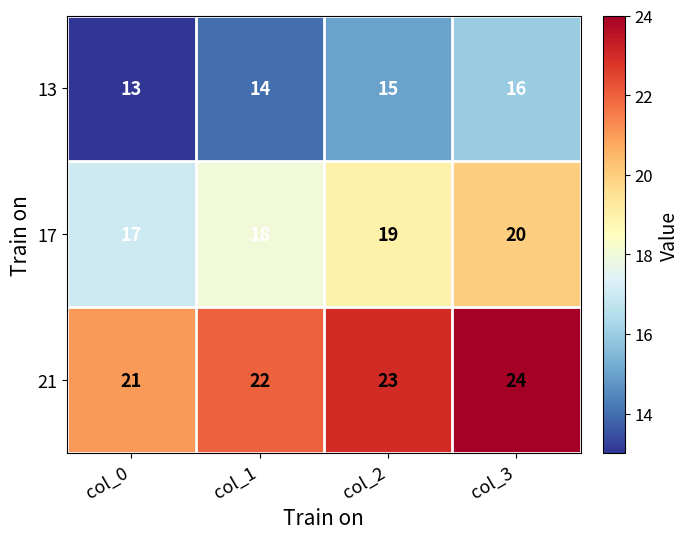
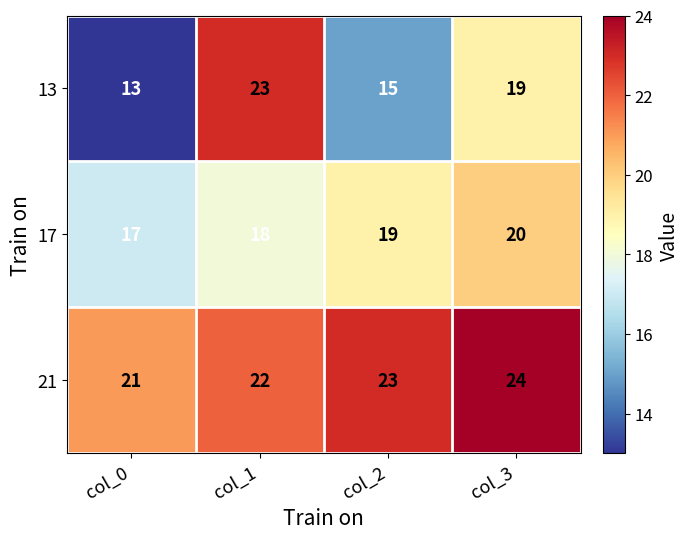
13, col_1: 14 -> 23
13, col_3: 16 -> 19
